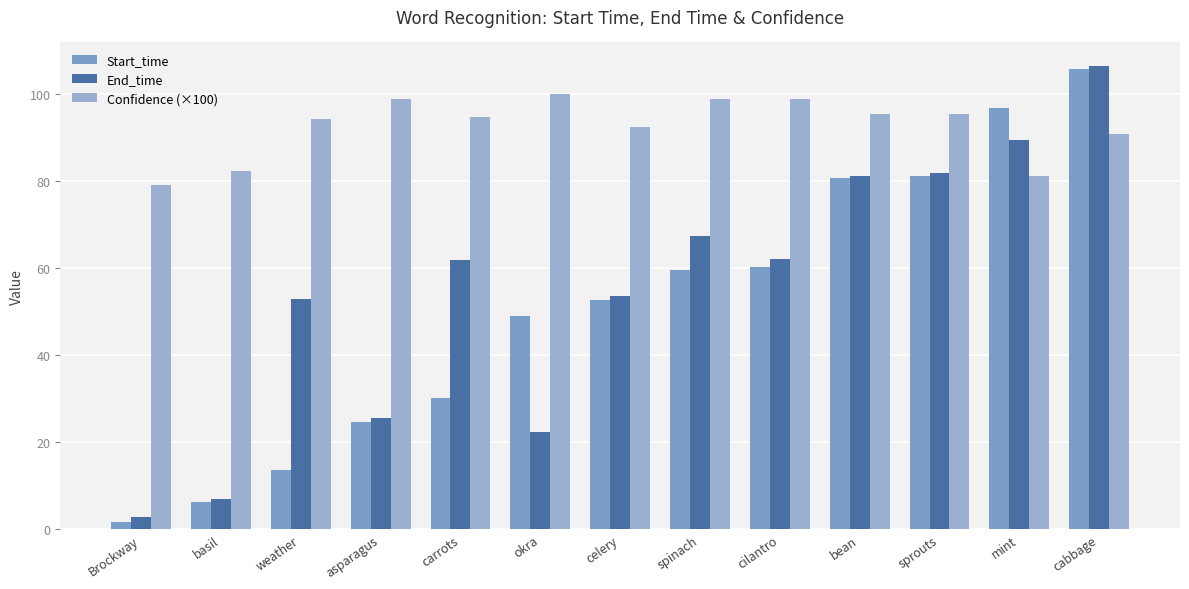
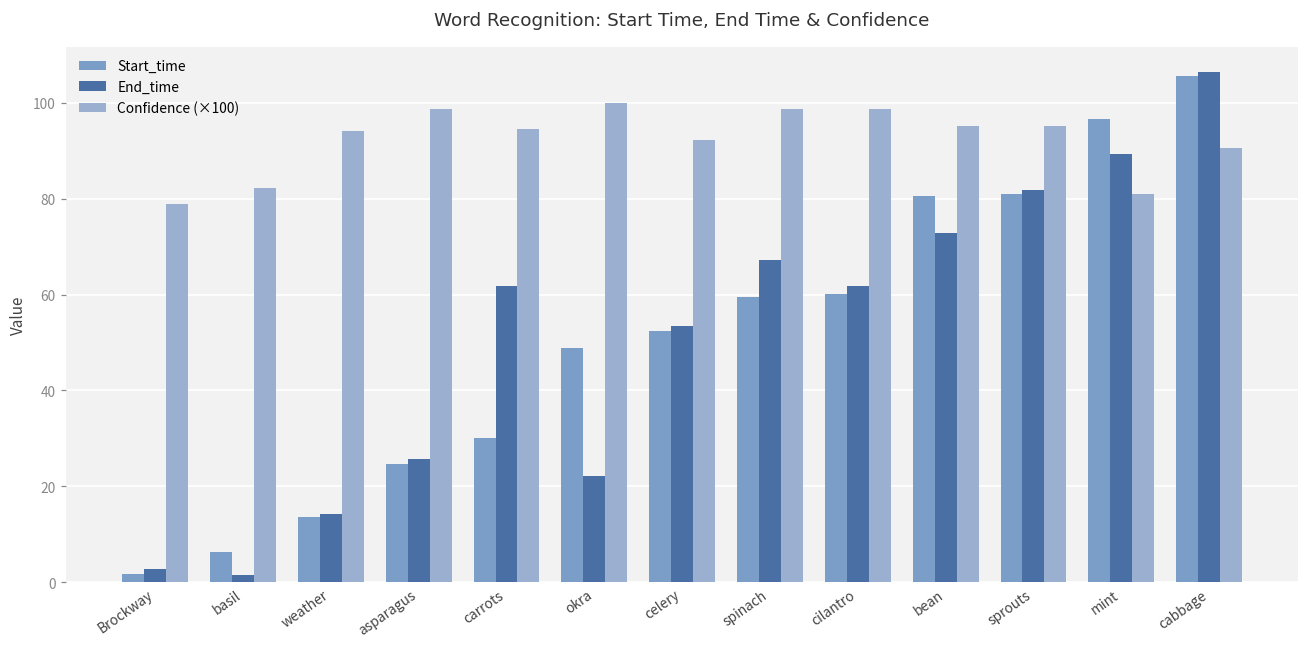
End_time, basil: 7 -> 2
End_time, weather: 53 -> 14
End_time, bean: 81 -> 73
